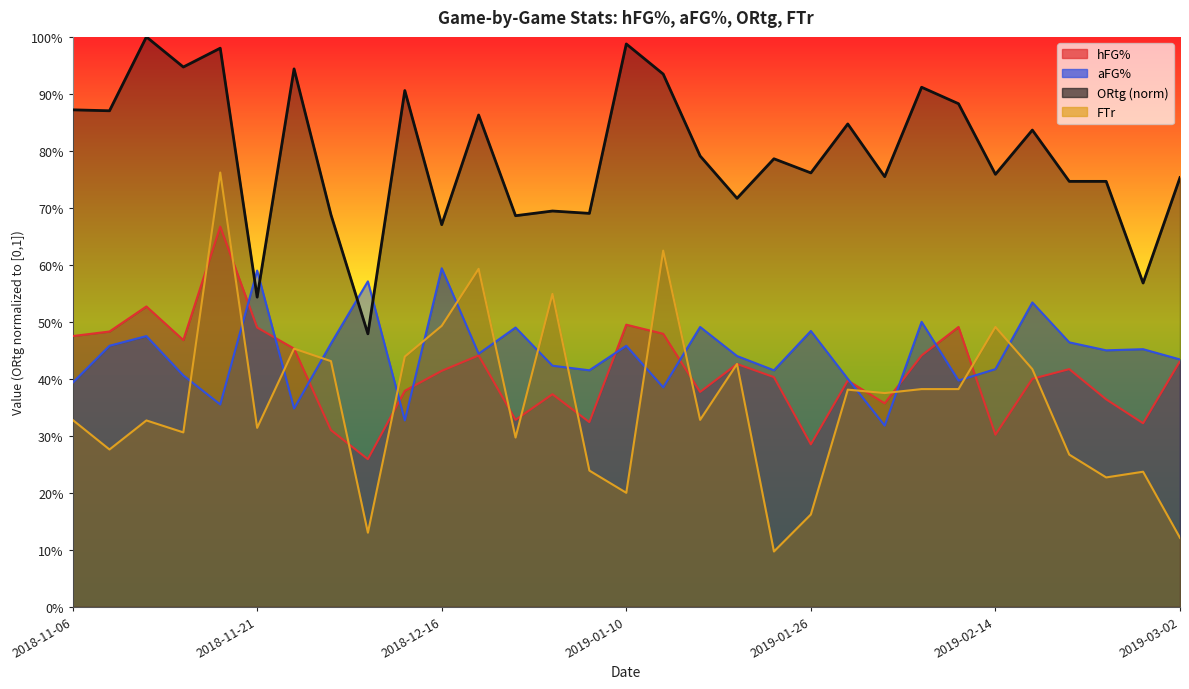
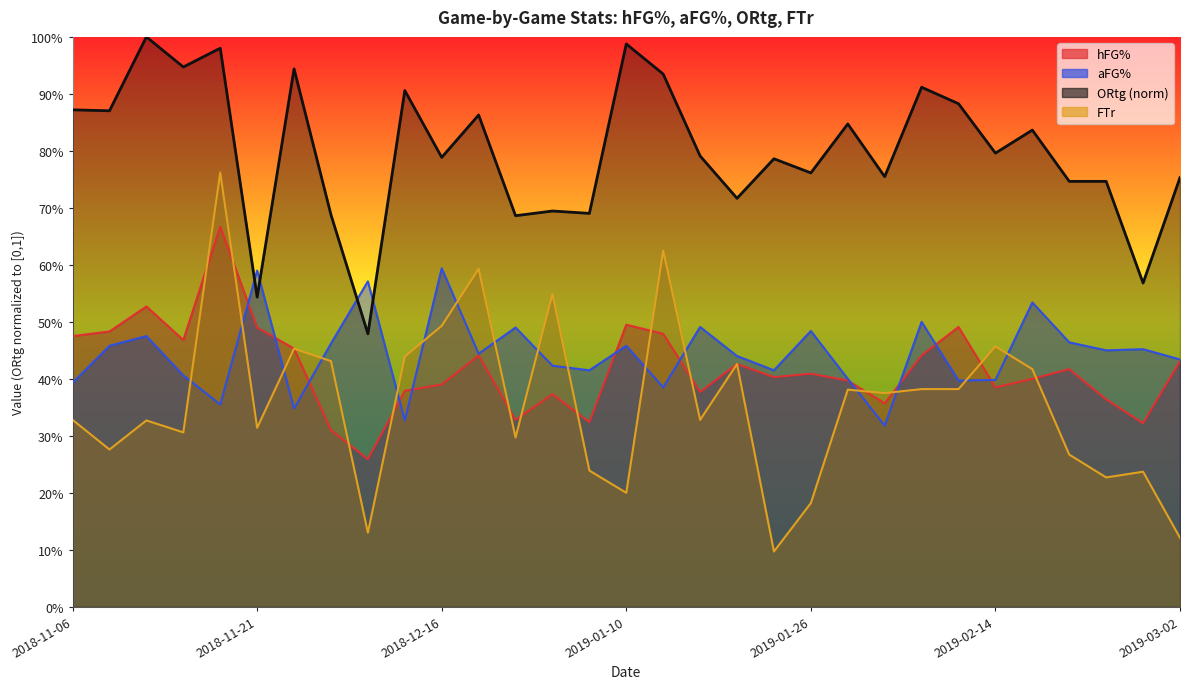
hFG%, 2018-12-16: 41% -> 39%
ORtg (norm), 2018-12-16: 67% -> 79%
hFG%, 2019-01-26: 28% -> 41%
FTr, 2019-01-26: 16% -> 18%
hFG%, 2019-02-14: 30% -> 39%
aFG%, 2019-02-14: 42% -> 40%
ORtg (norm), 2019-02-14: 76% -> 80%
FTr, 2019-02-14: 49% -> 46%
